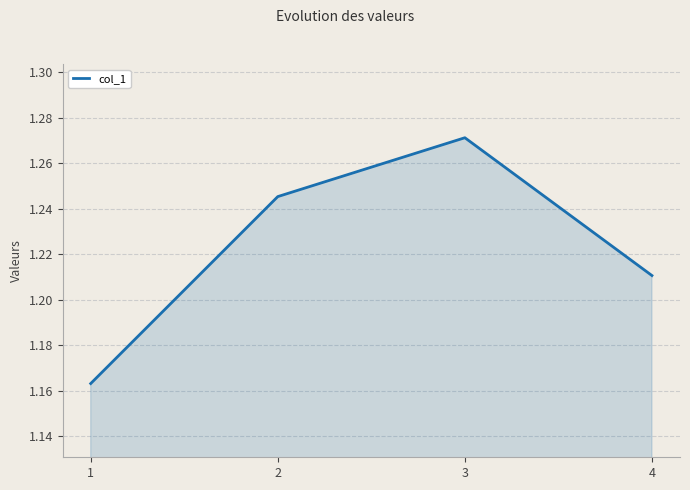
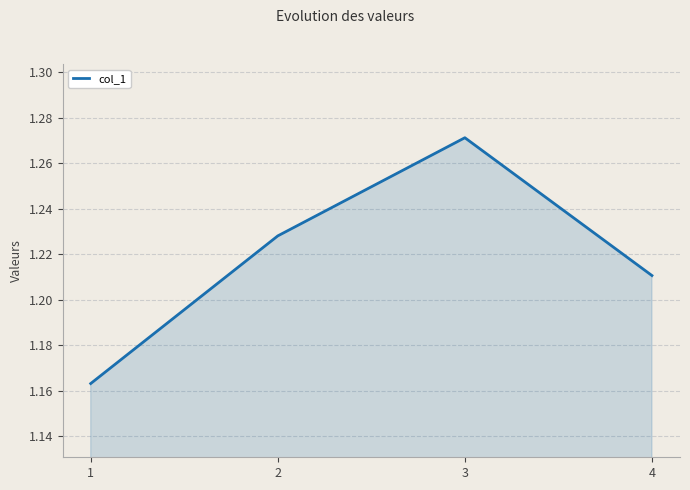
2: 1.245 -> 1.228
